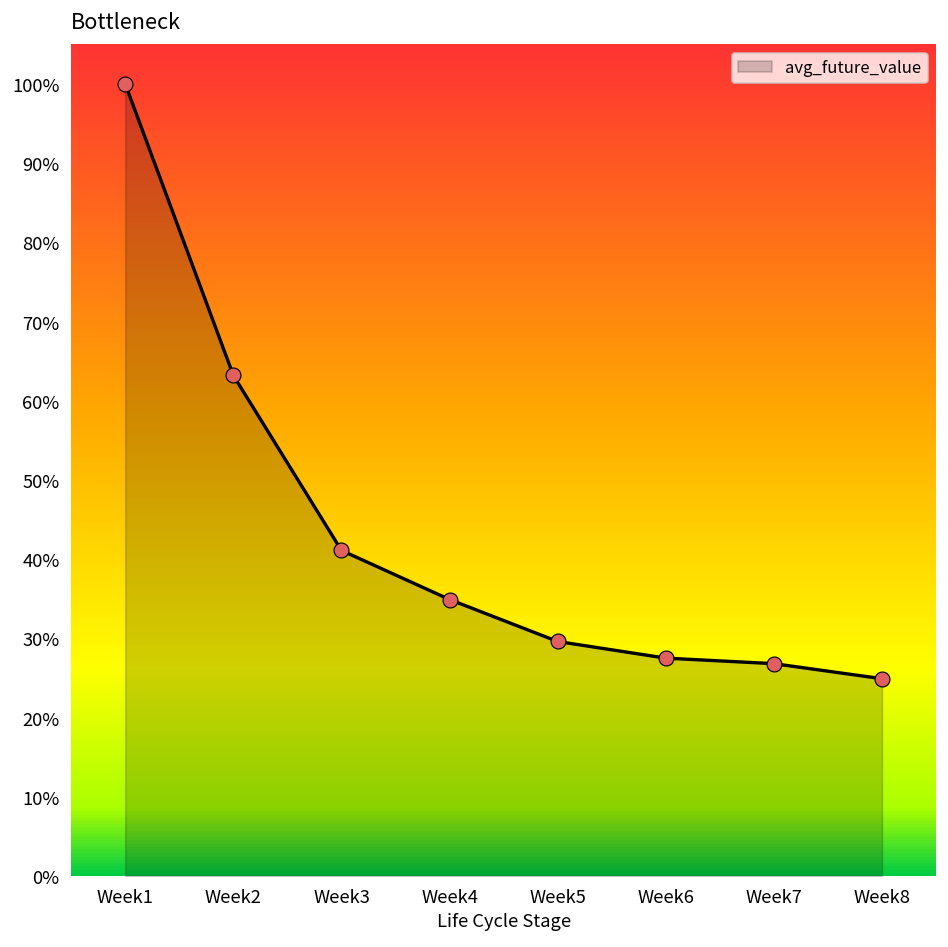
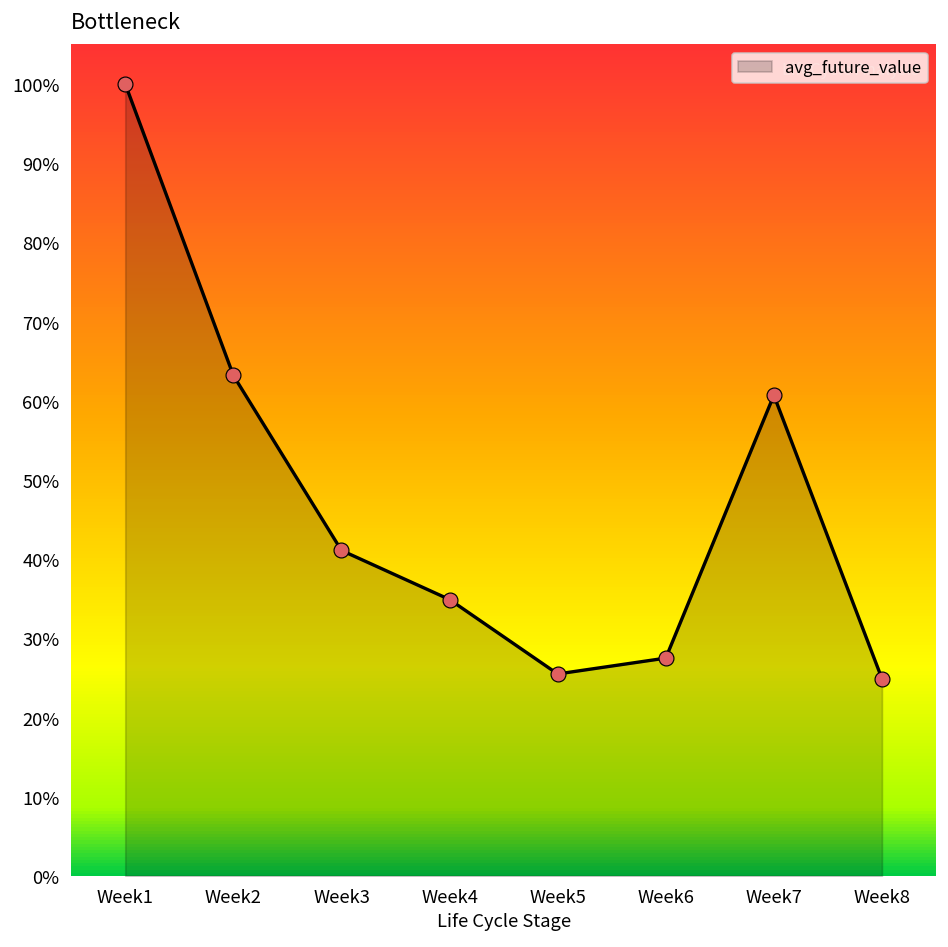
Week5: 30% -> 26%
Week7: 27% -> 61%
